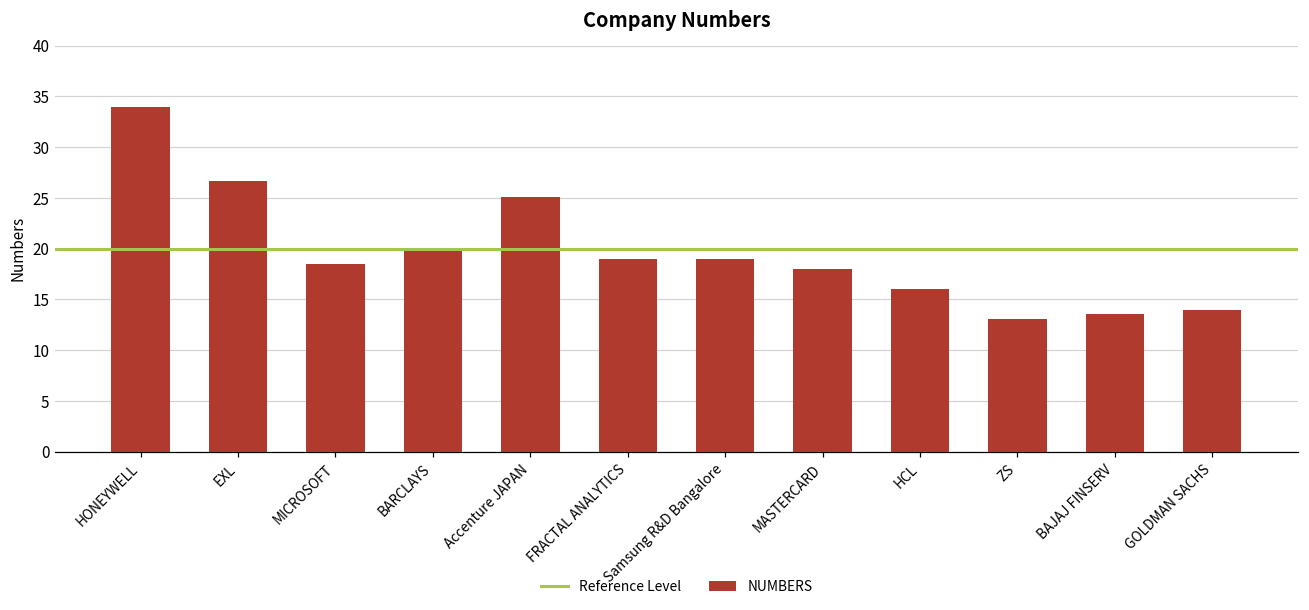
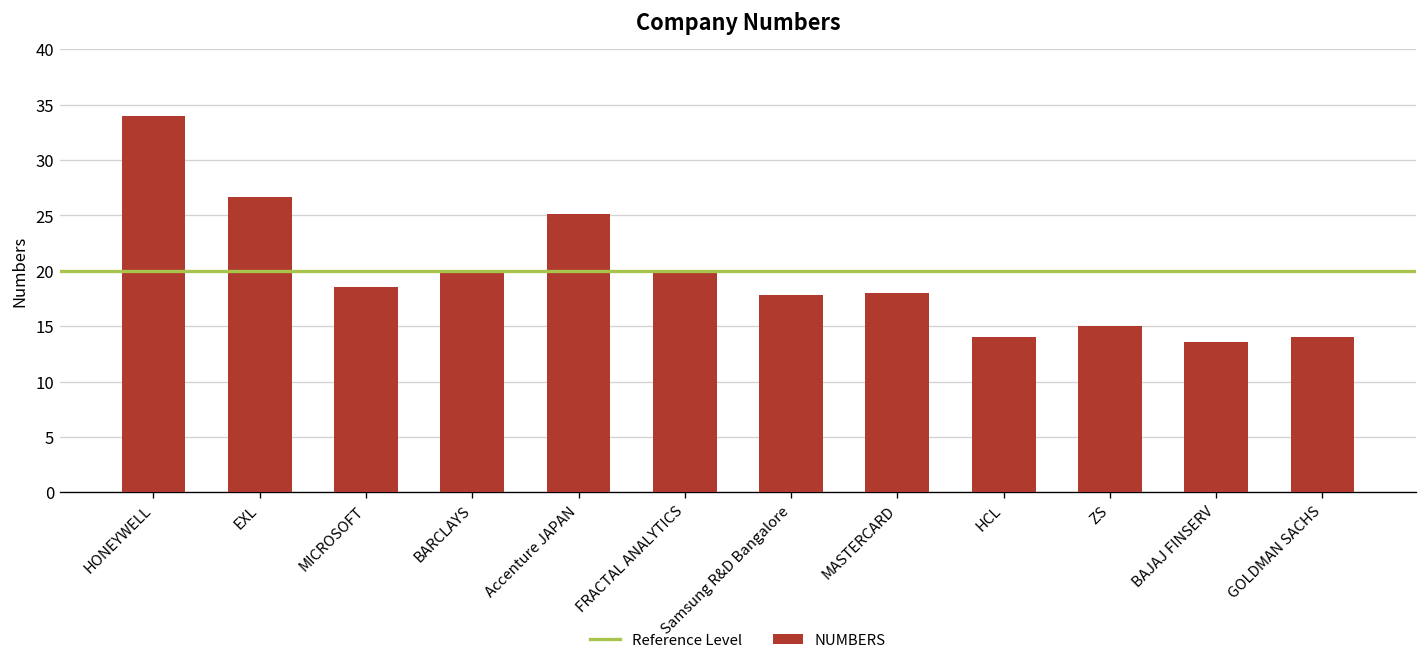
FRACTAL ANALYTICS: 19 -> 20
Samsung R&D Bangalore: 19 -> 18
HCL: 16 -> 14
ZS: 13 -> 15
